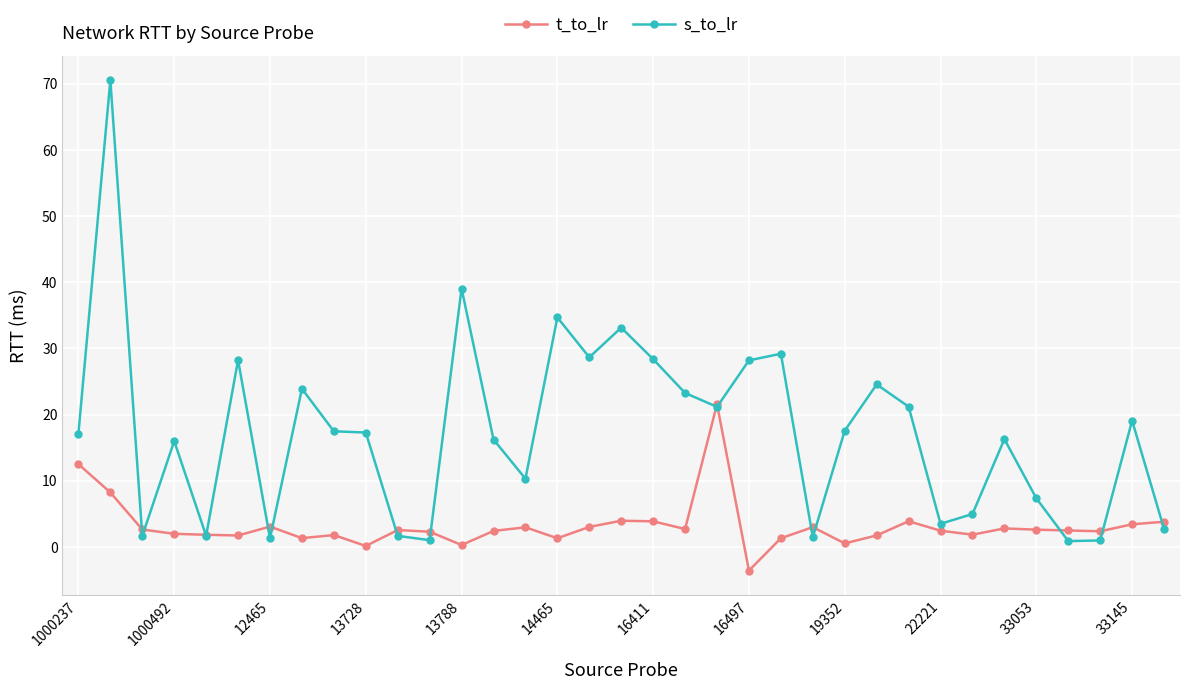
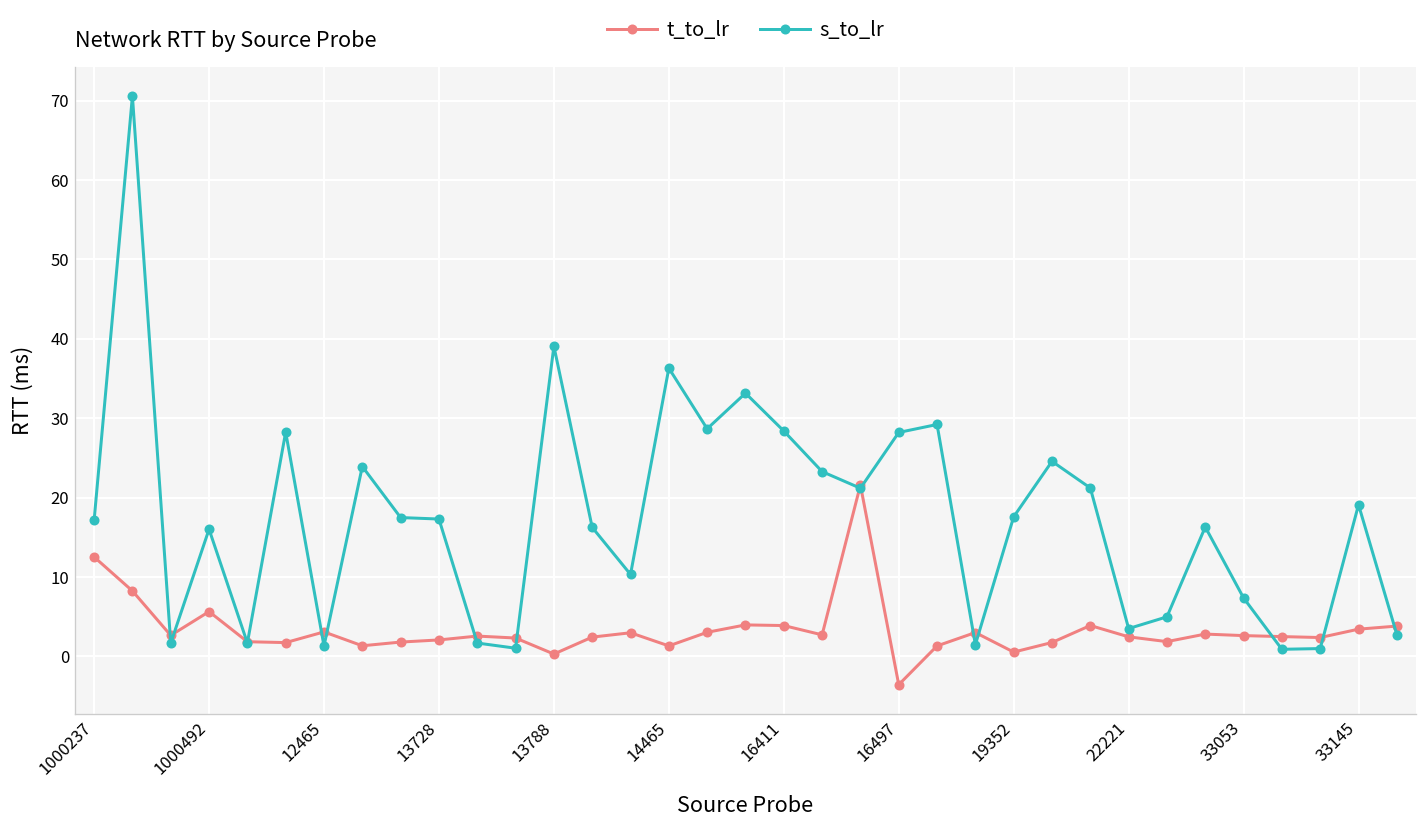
t_to_lr, 1000492: 2 -> 6
t_to_lr, 13728: 0 -> 2
s_to_lr, 14465: 35 -> 36
